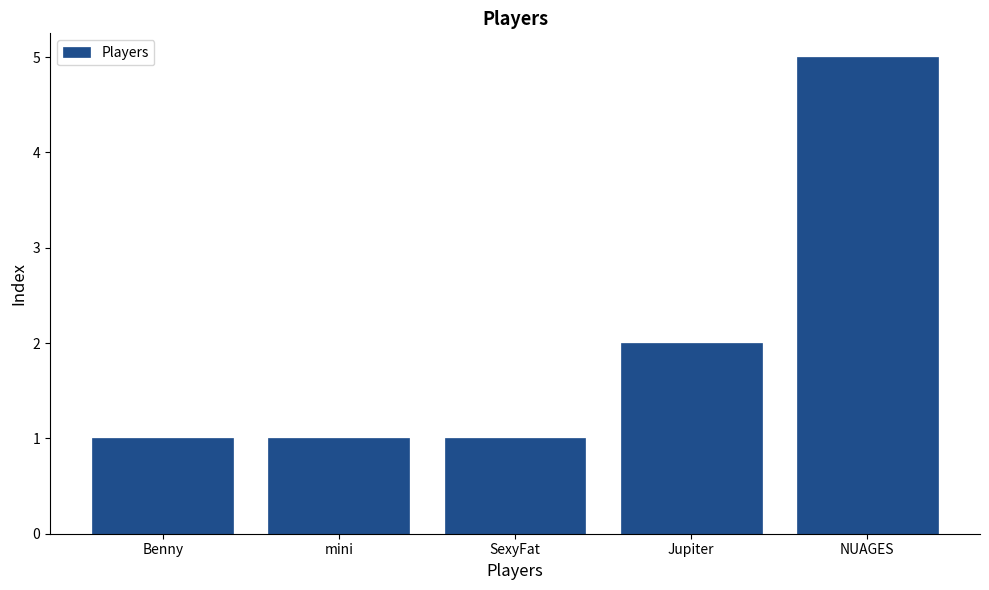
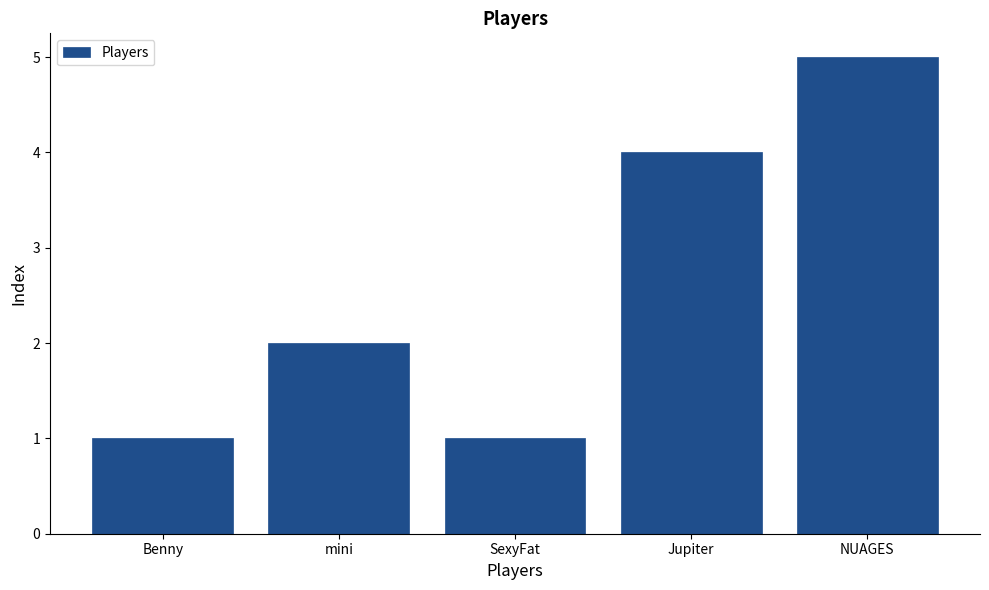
mini: 1 -> 2
Jupiter: 2 -> 4
